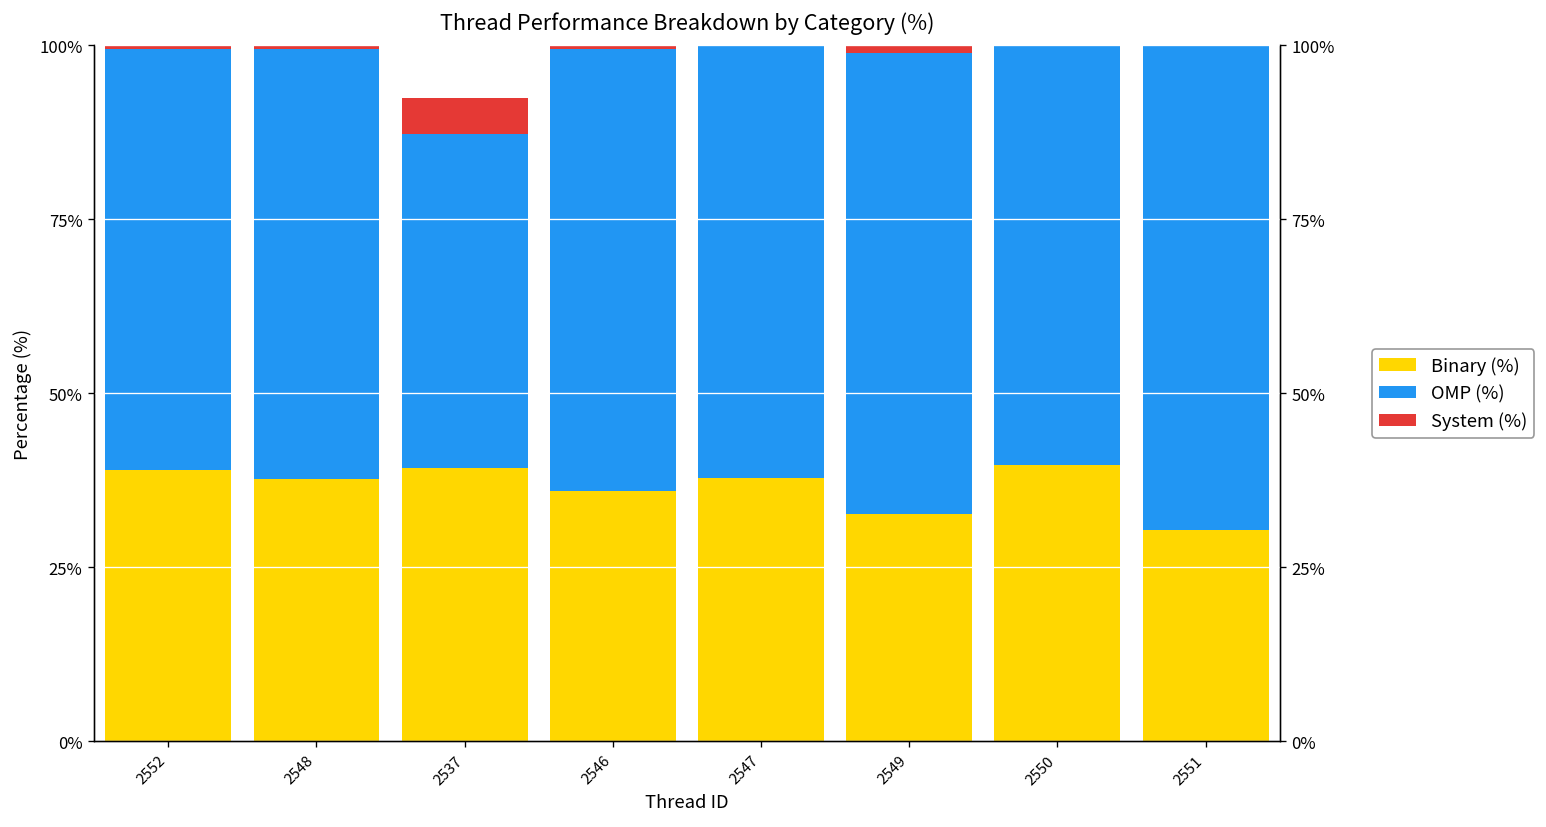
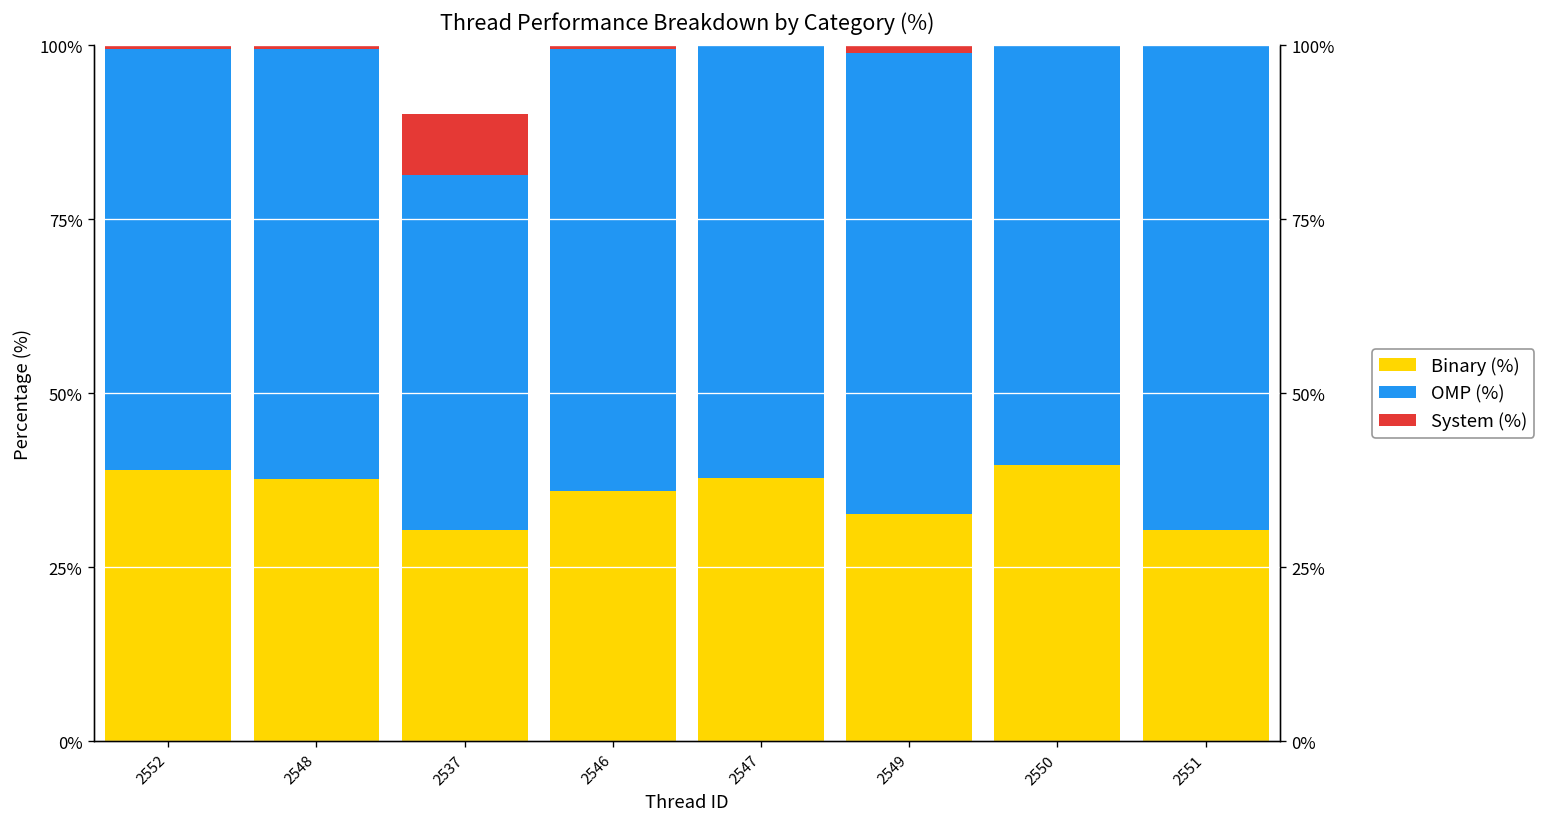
Binary (%), 2537: 39% -> 30%
OMP (%), 2537: 48% -> 51%
System (%), 2537: 5% -> 9%
